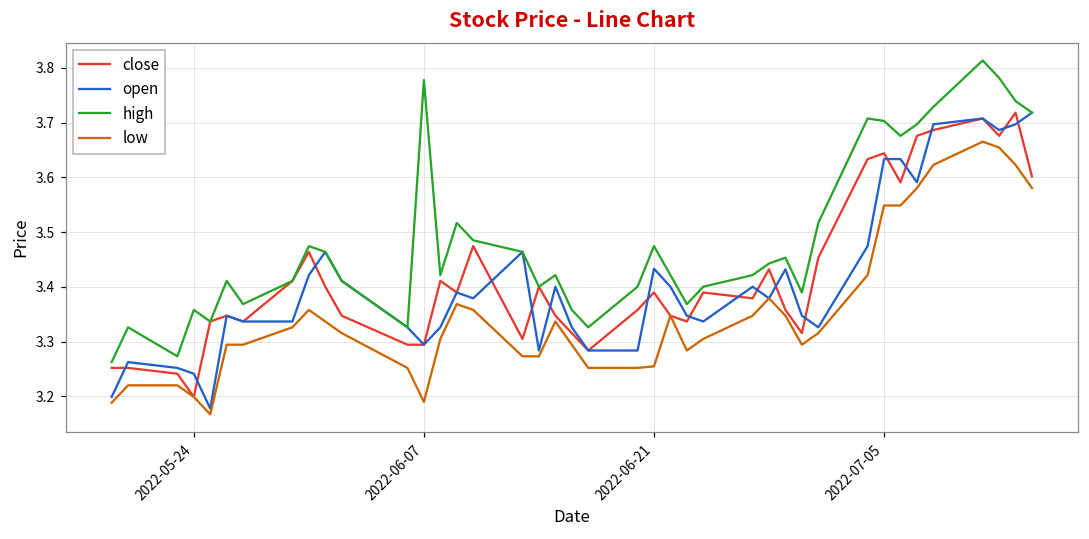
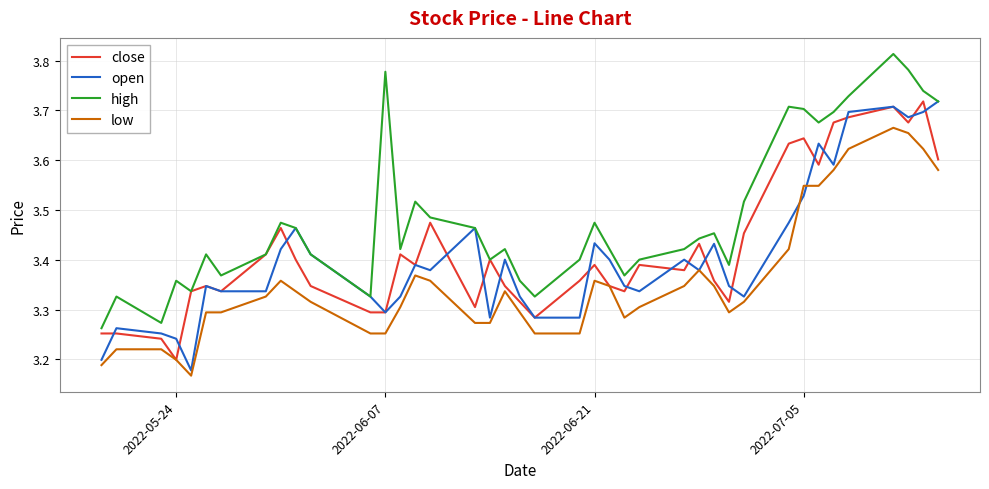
low, 2022-06-07: 3.19 -> 3.25
low, 2022-06-21: 3.25 -> 3.36
open, 2022-07-05: 3.63 -> 3.53
